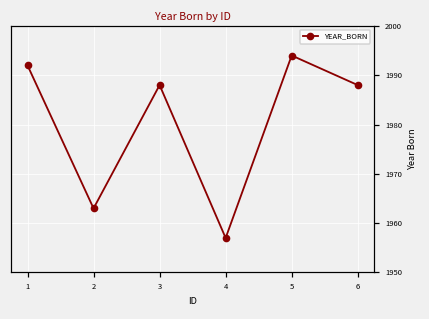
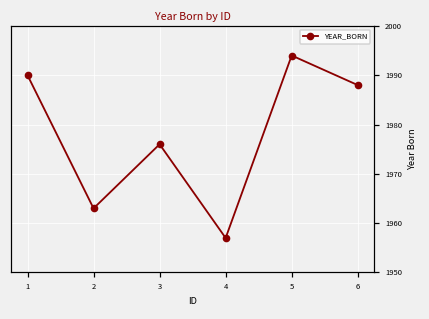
1: 1992 -> 1990
3: 1988 -> 1976
